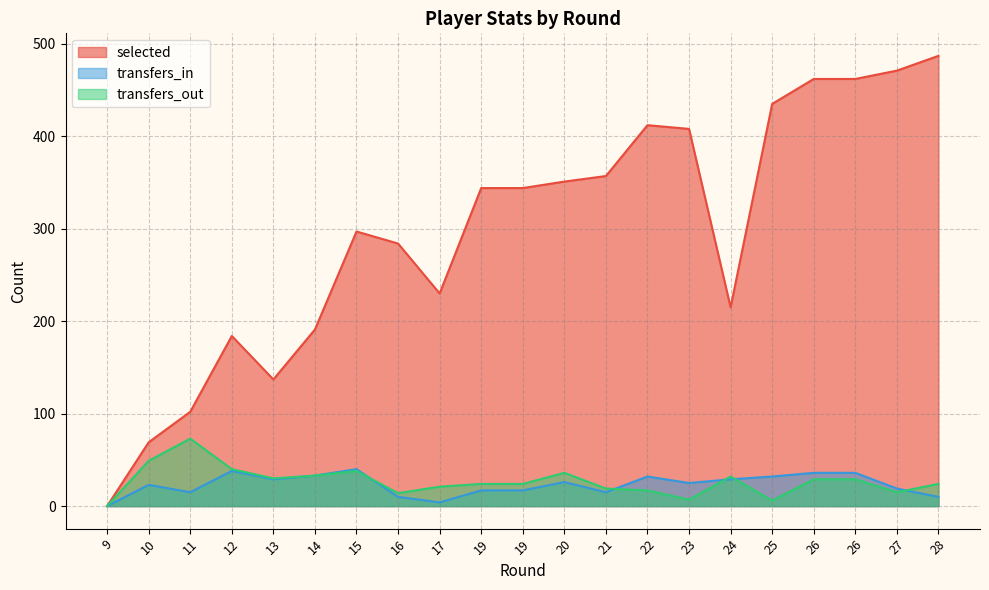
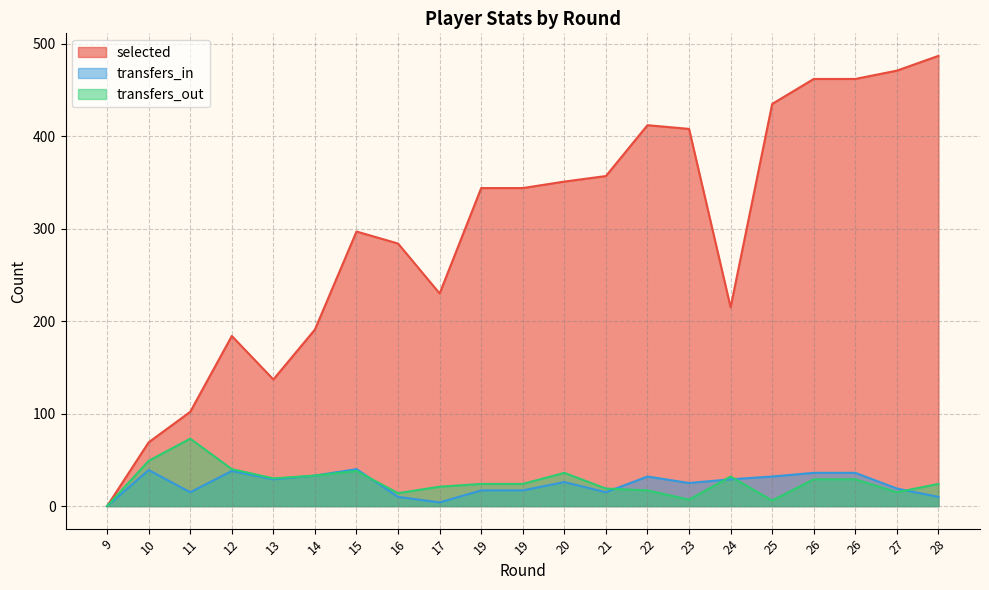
transfers_in, 10: 20 -> 40
